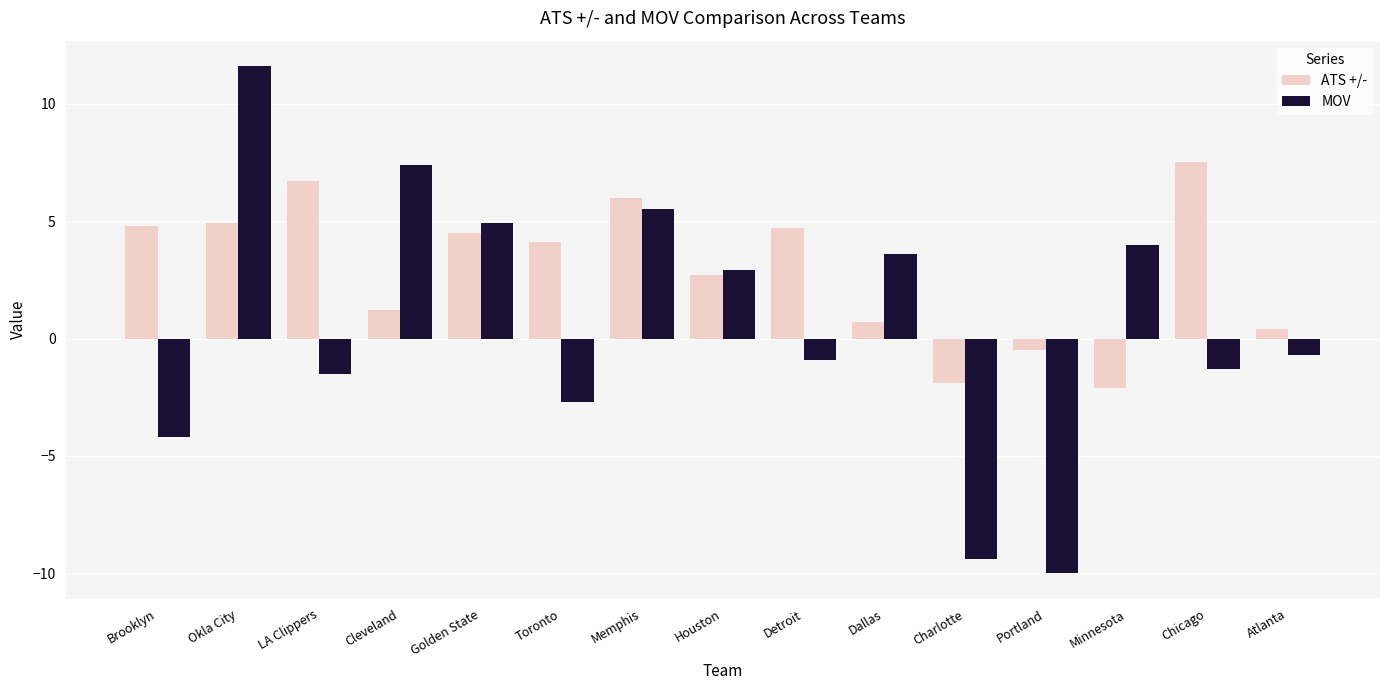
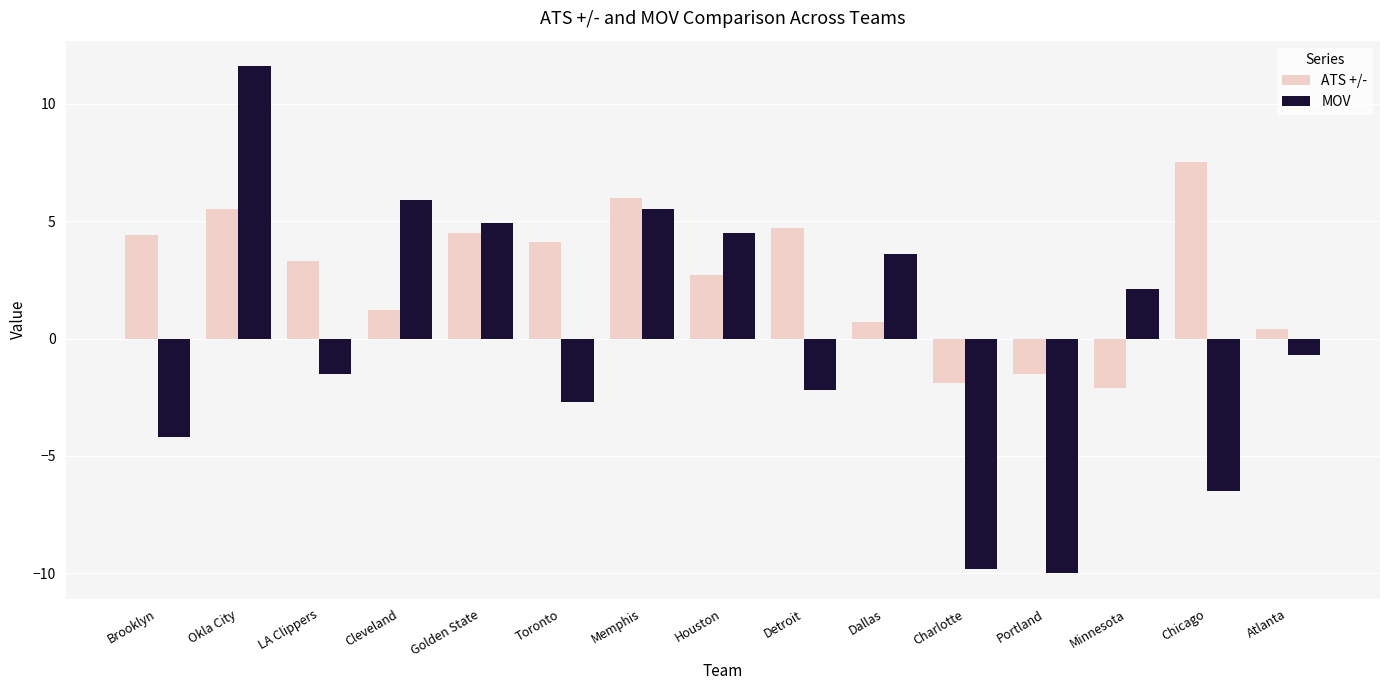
ATS +/-, Brooklyn: 4.8 -> 4.4
ATS +/-, Okla City: 4.9 -> 5.5
ATS +/-, LA Clippers: 6.7 -> 3.3
MOV, Cleveland: 7.4 -> 5.9
MOV, Houston: 2.9 -> 4.5
MOV, Detroit: -0.9 -> -2.2
MOV, Charlotte: -9.4 -> -9.8
ATS +/-, Portland: -0.5 -> -1.5
MOV, Minnesota: 4.0 -> 2.1
MOV, Chicago: -1.3 -> -6.5
